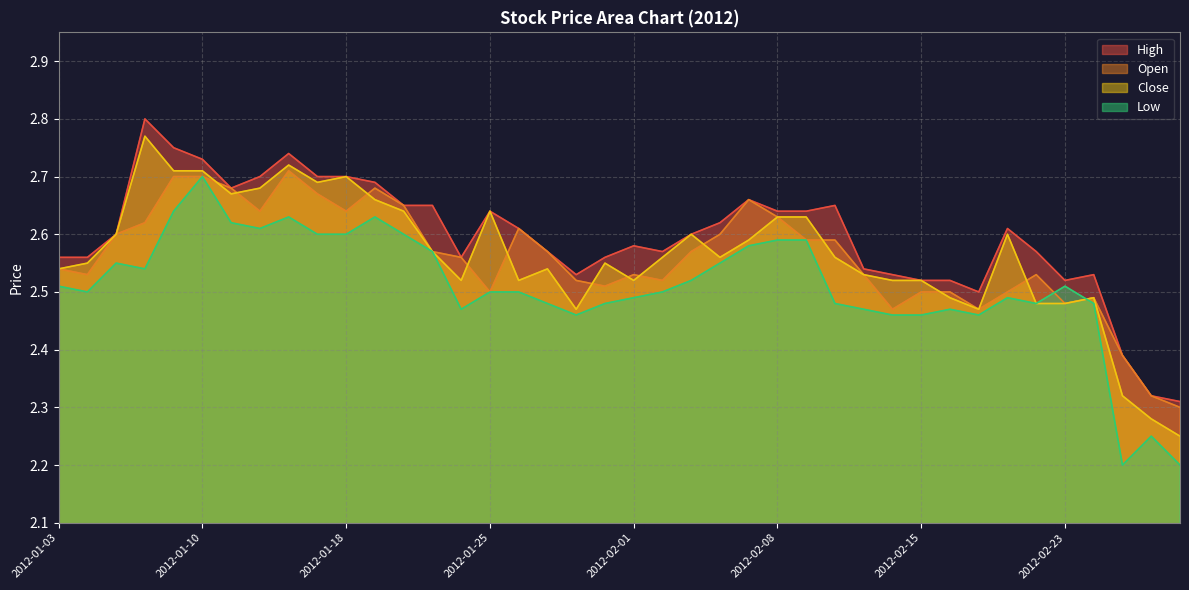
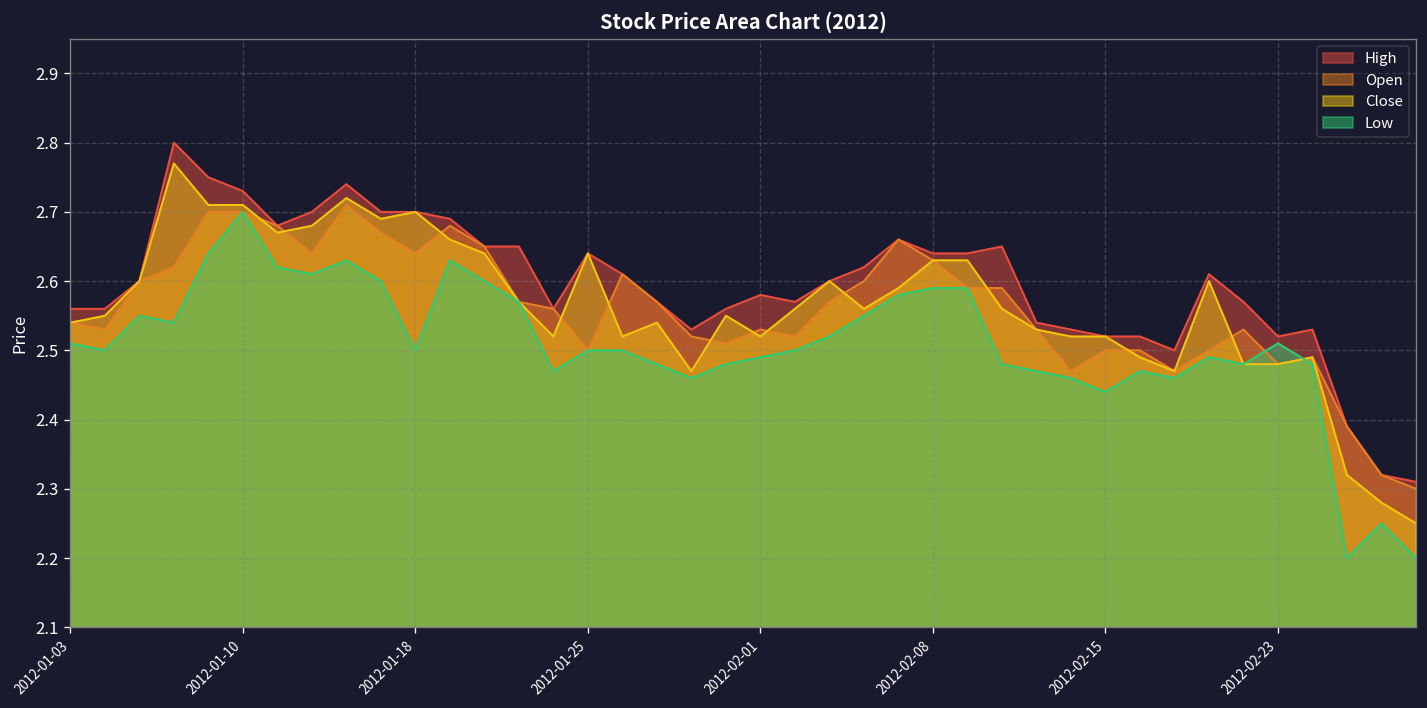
Low, 2012-01-18: 2.6 -> 2.5
Low, 2012-02-15: 2.46 -> 2.44
